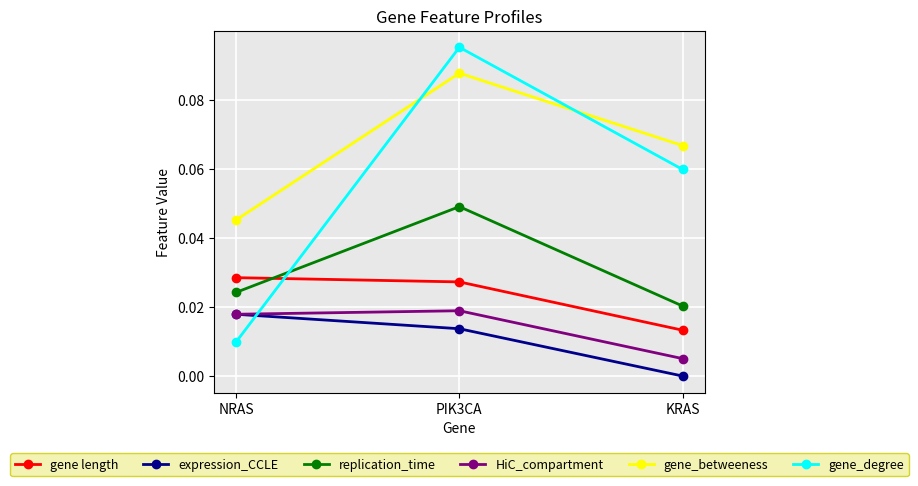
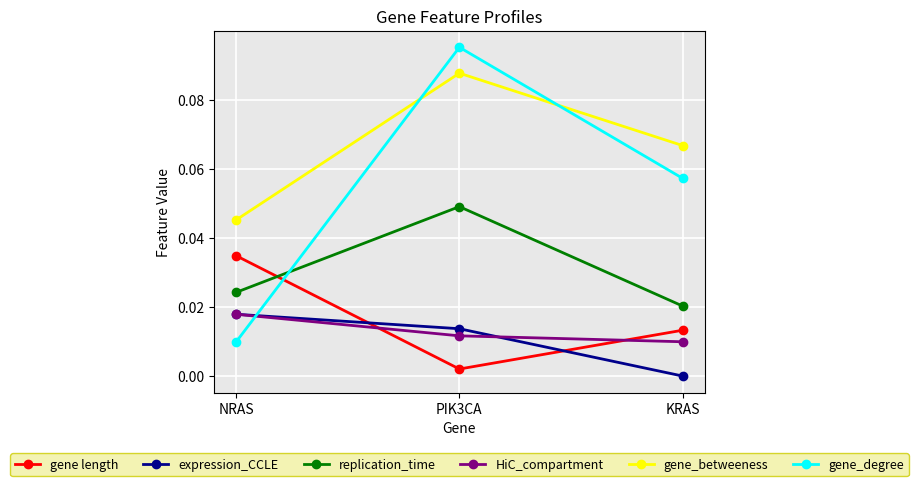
gene length, NRAS: 0.028 -> 0.035
gene length, PIK3CA: 0.027 -> 0.002
HiC_compartment, PIK3CA: 0.019 -> 0.012
HiC_compartment, KRAS: 0.005 -> 0.010
gene_degree, KRAS: 0.060 -> 0.057
